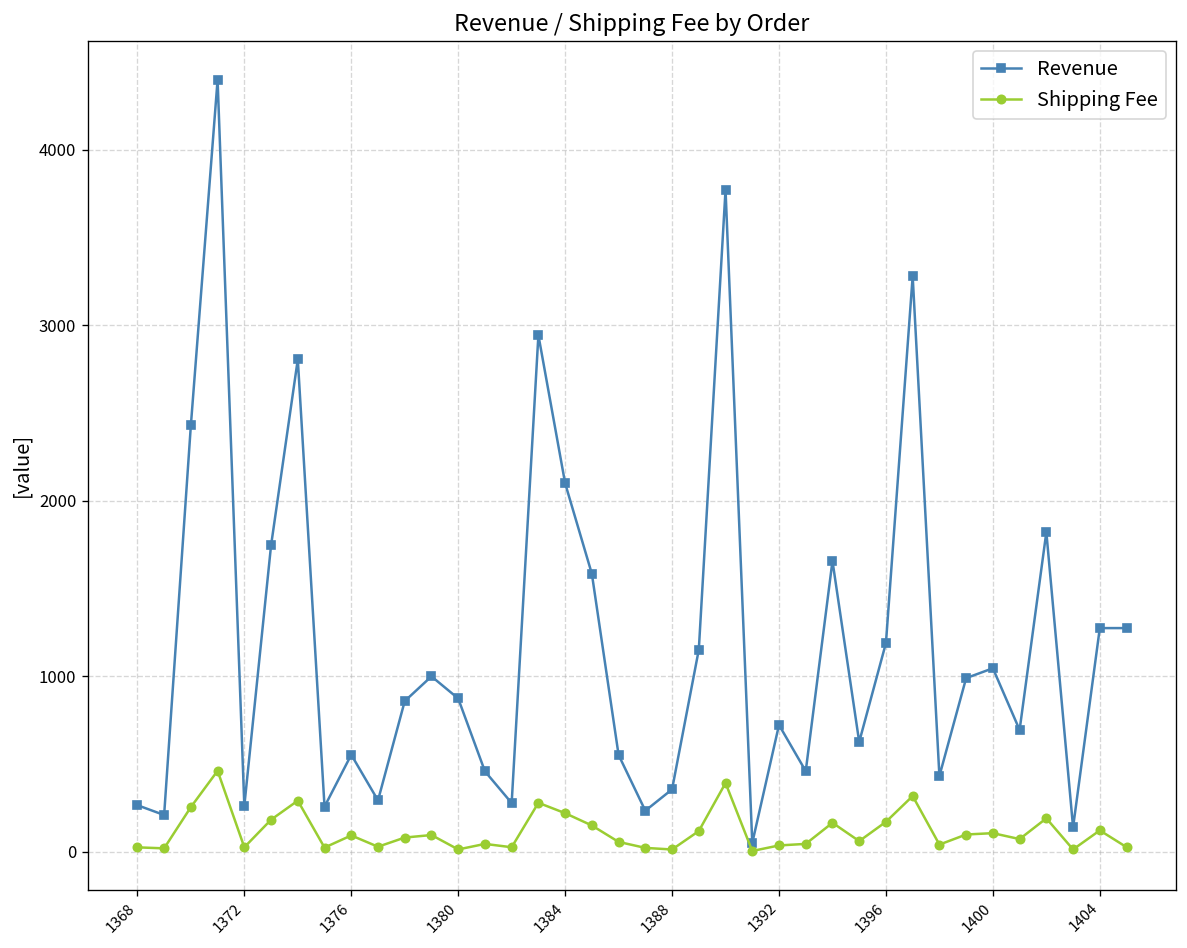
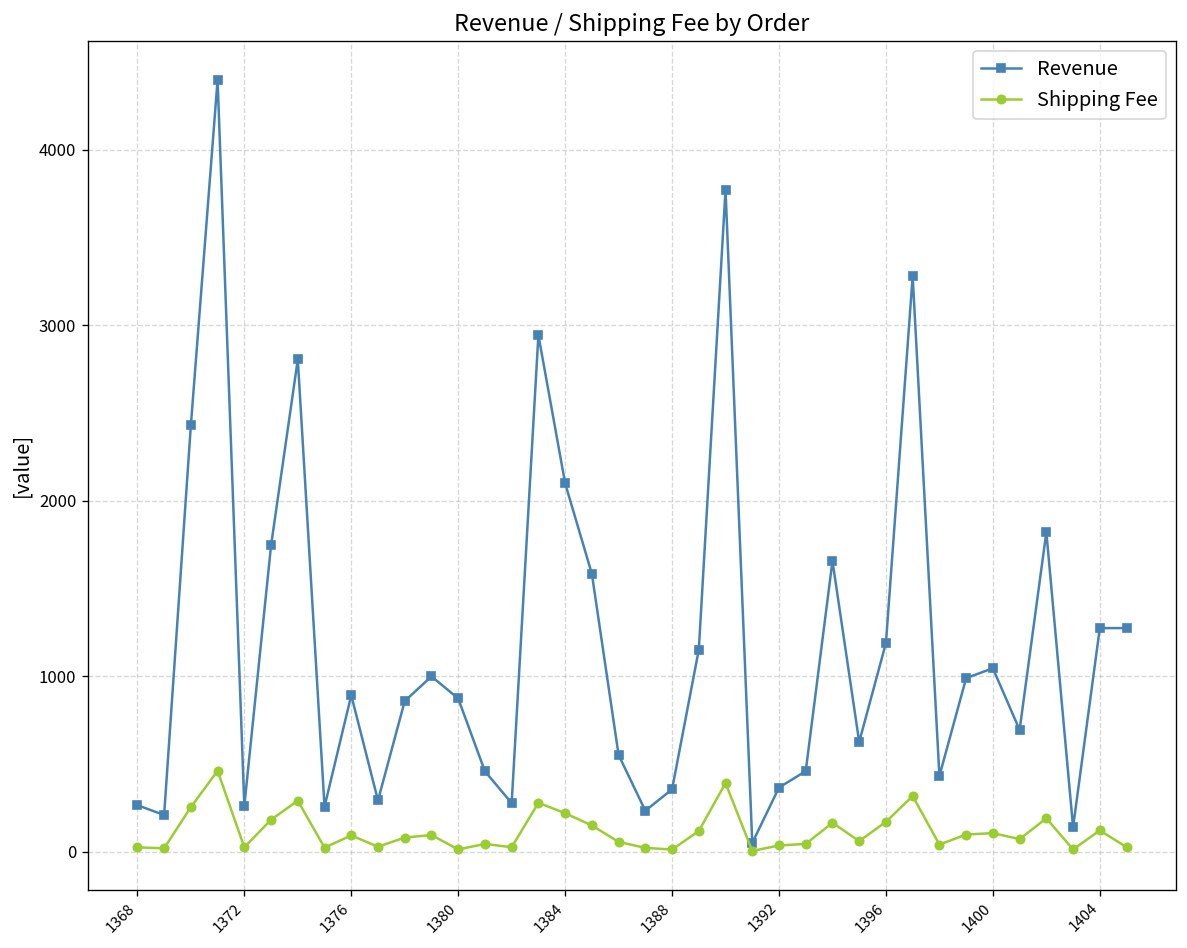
Revenue, 1376: 550 -> 890
Revenue, 1392: 720 -> 370
